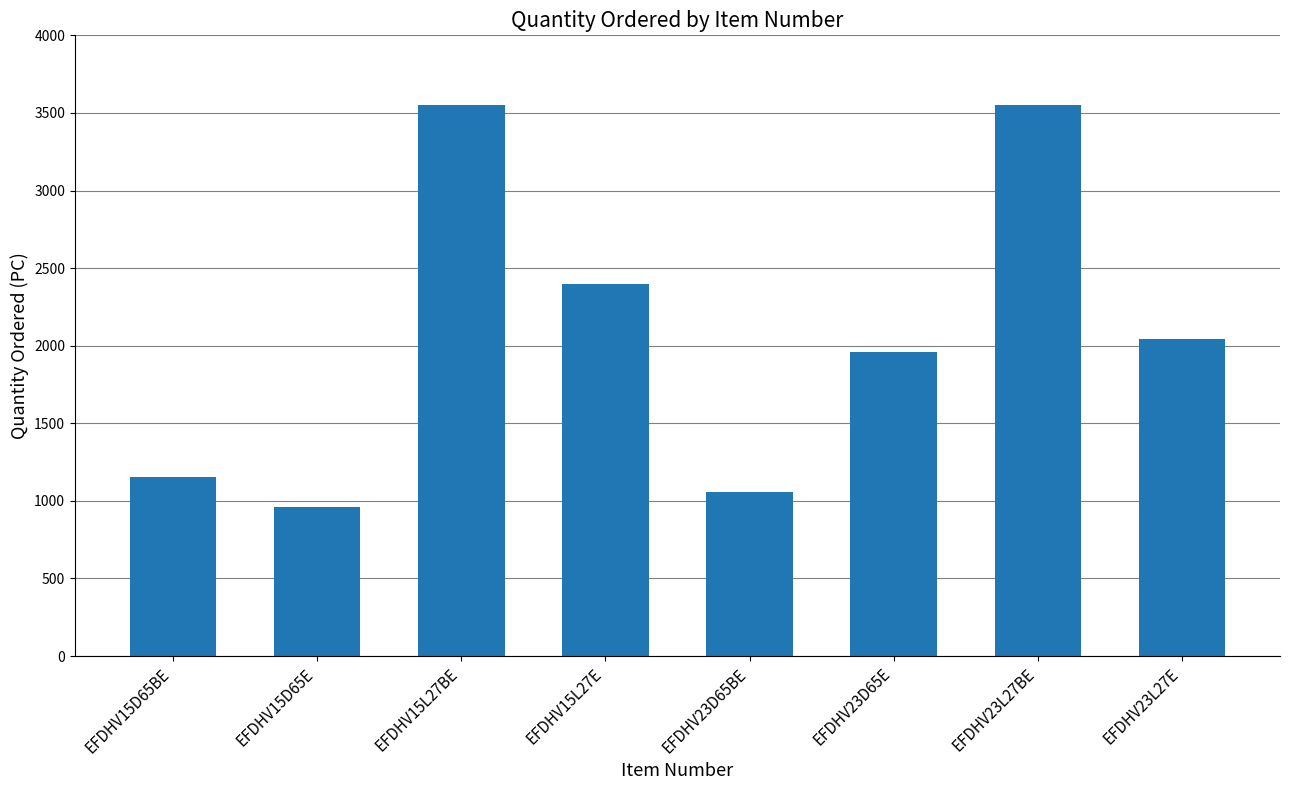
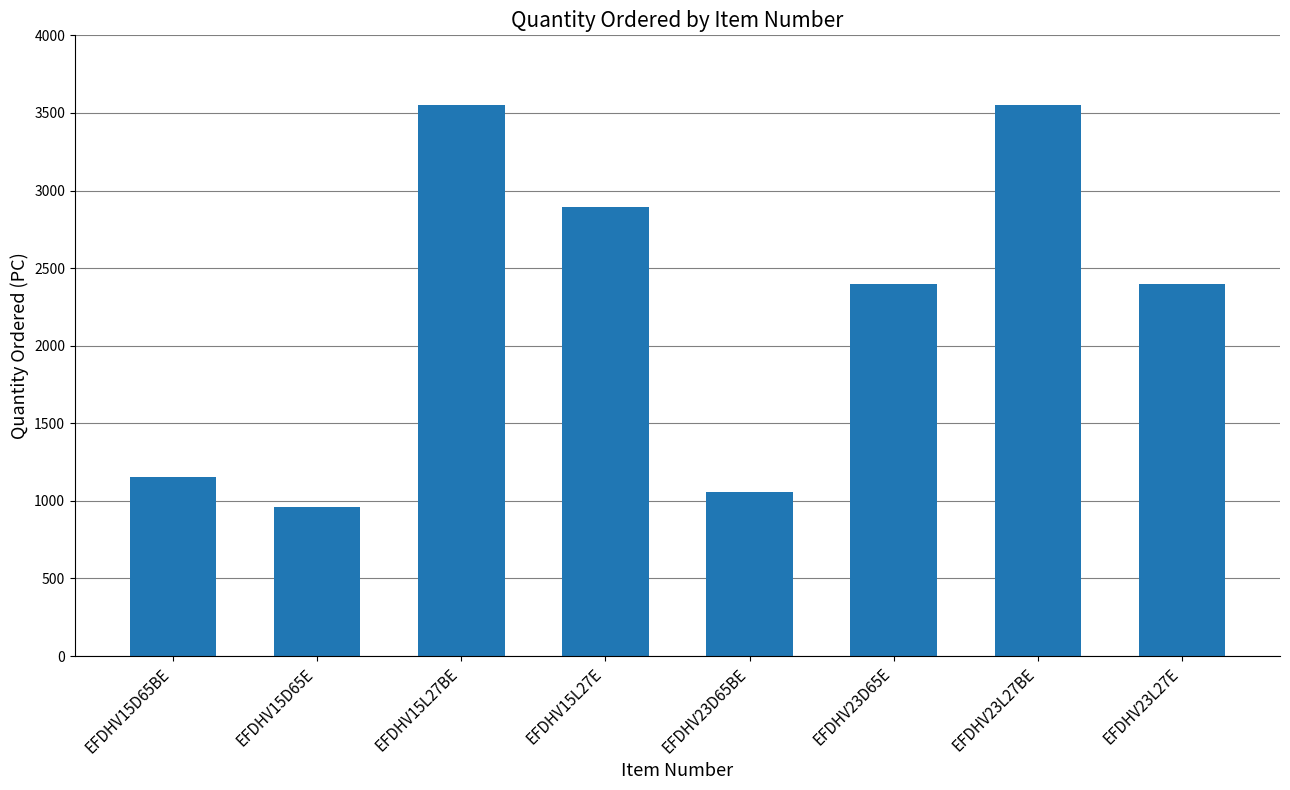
EFDHV15L27E: 2400 -> 2890
EFDHV23D65E: 1960 -> 2400
EFDHV23L27E: 2040 -> 2400
